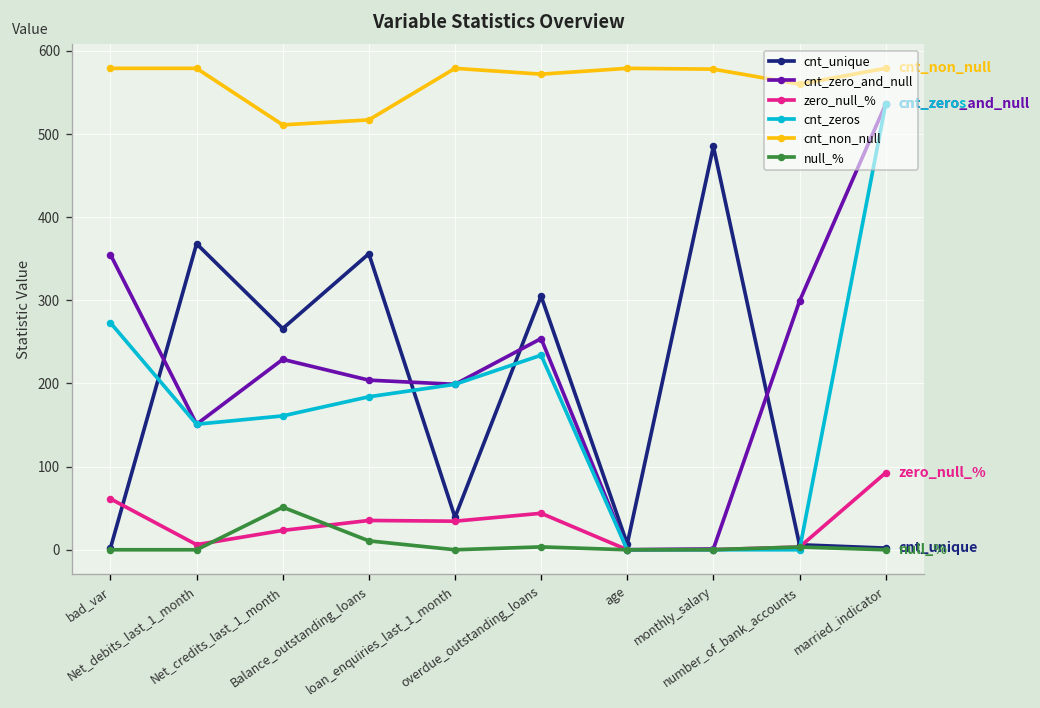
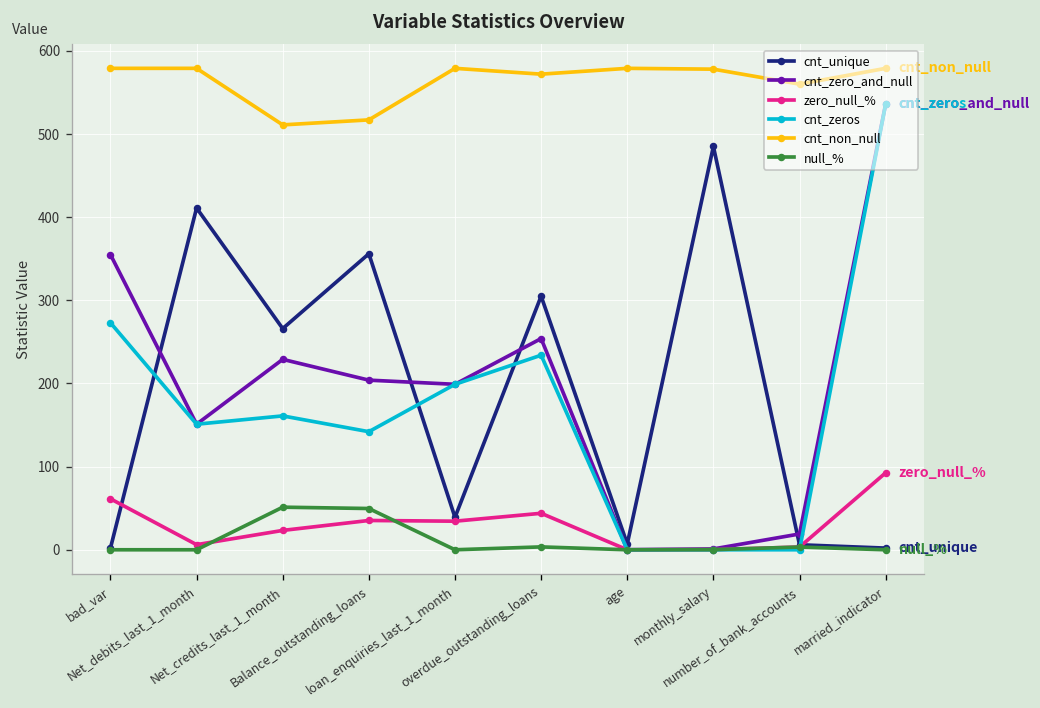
cnt_unique, Net_debits_last_1_month: 370 -> 410
cnt_zeros, Balance_outstanding_loans: 180 -> 140
null_%, Balance_outstanding_loans: 10 -> 50
cnt_zero_and_null, number_of_bank_accounts: 300 -> 20
